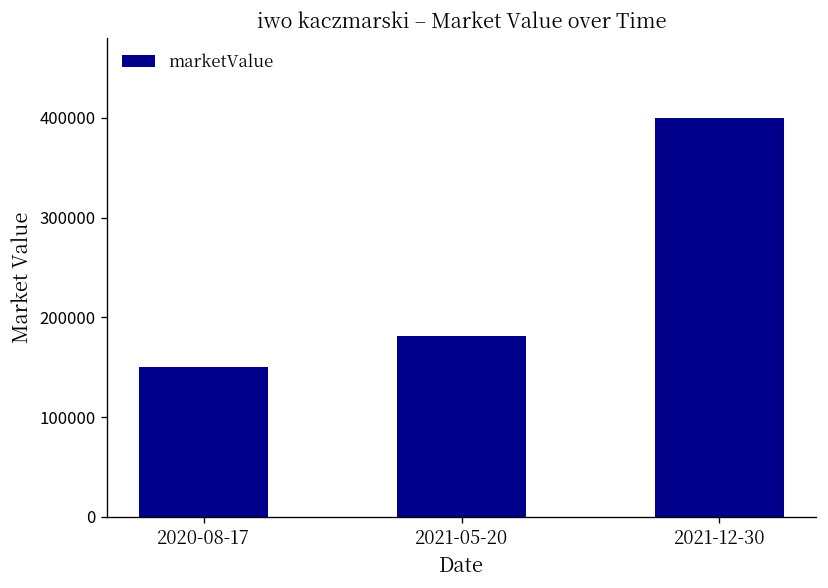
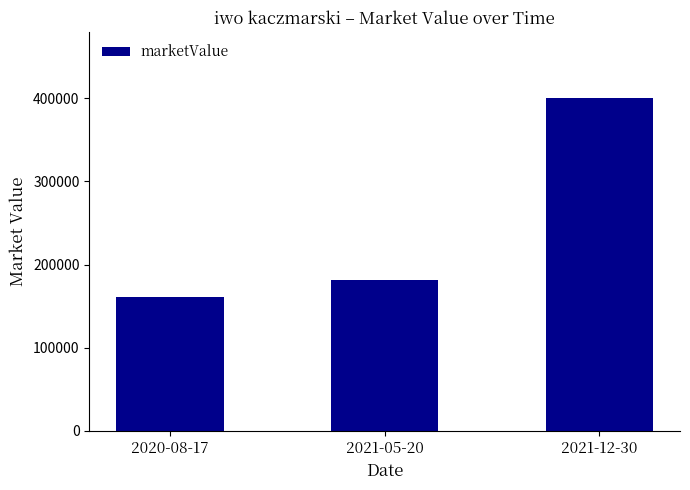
2020-08-17: 150000 -> 160000
